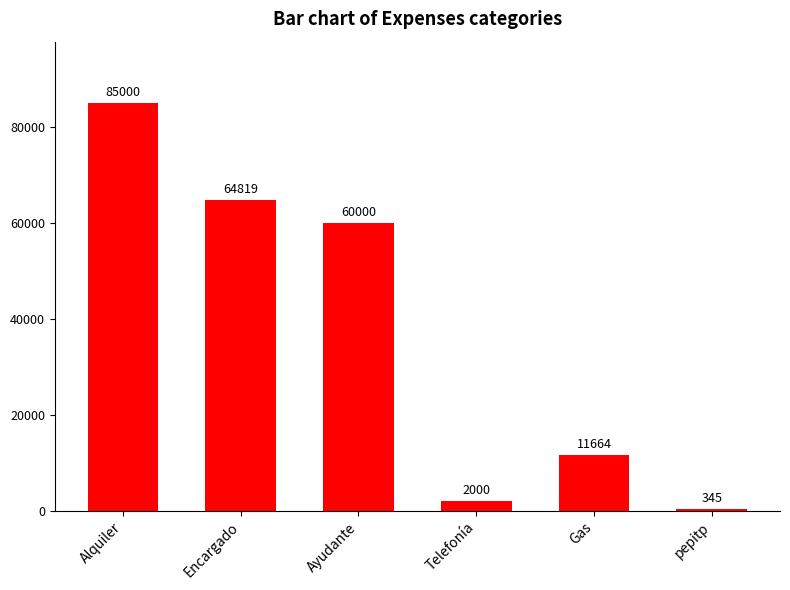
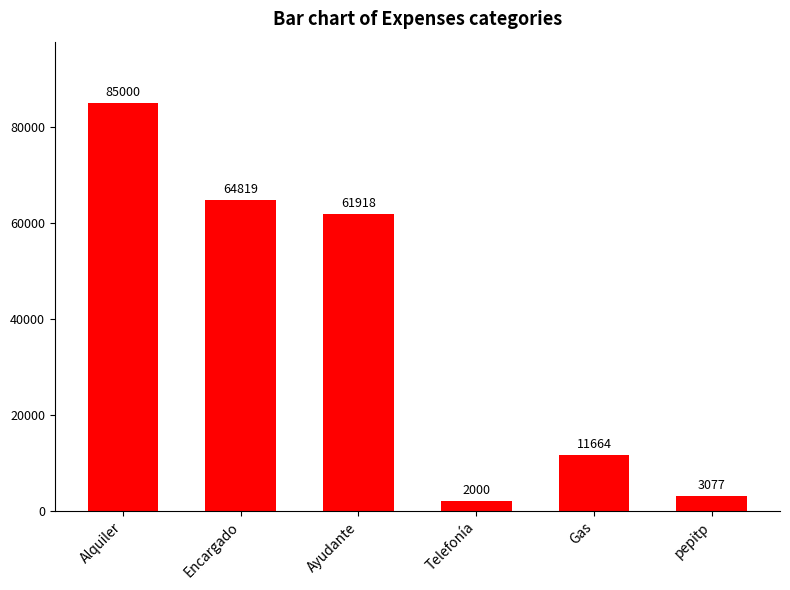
Ayudante: 60000 -> 61918
pepitp: 345 -> 3077
